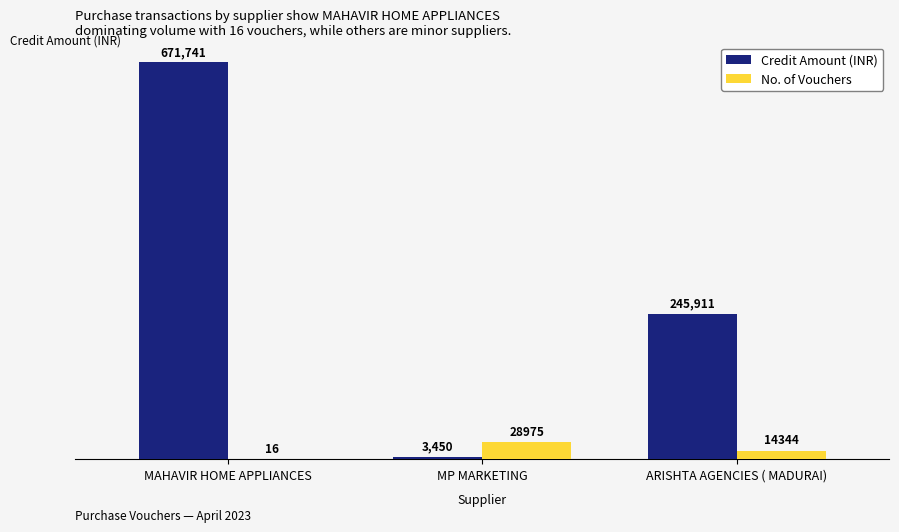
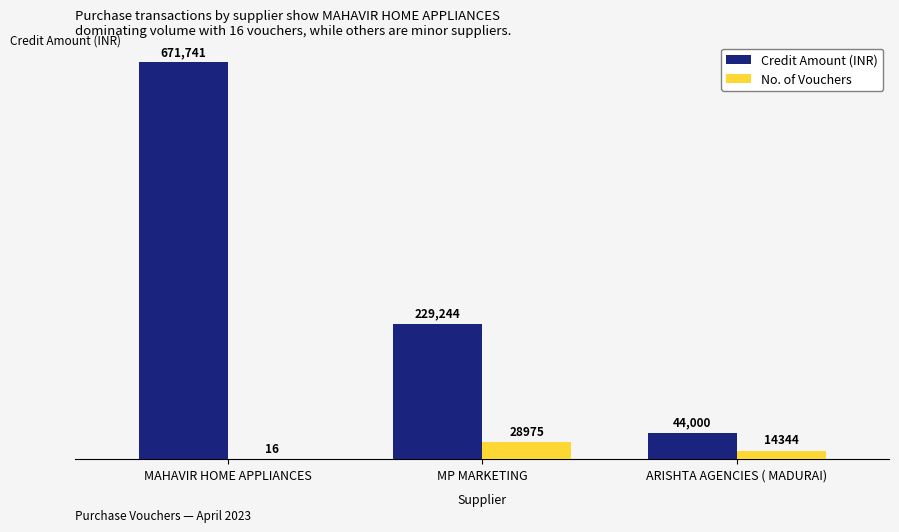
Credit Amount (INR), MP MARKETING: 3,450 -> 229,244
Credit Amount (INR), ARISHTA AGENCIES ( MADURAI): 245,911 -> 44,000
